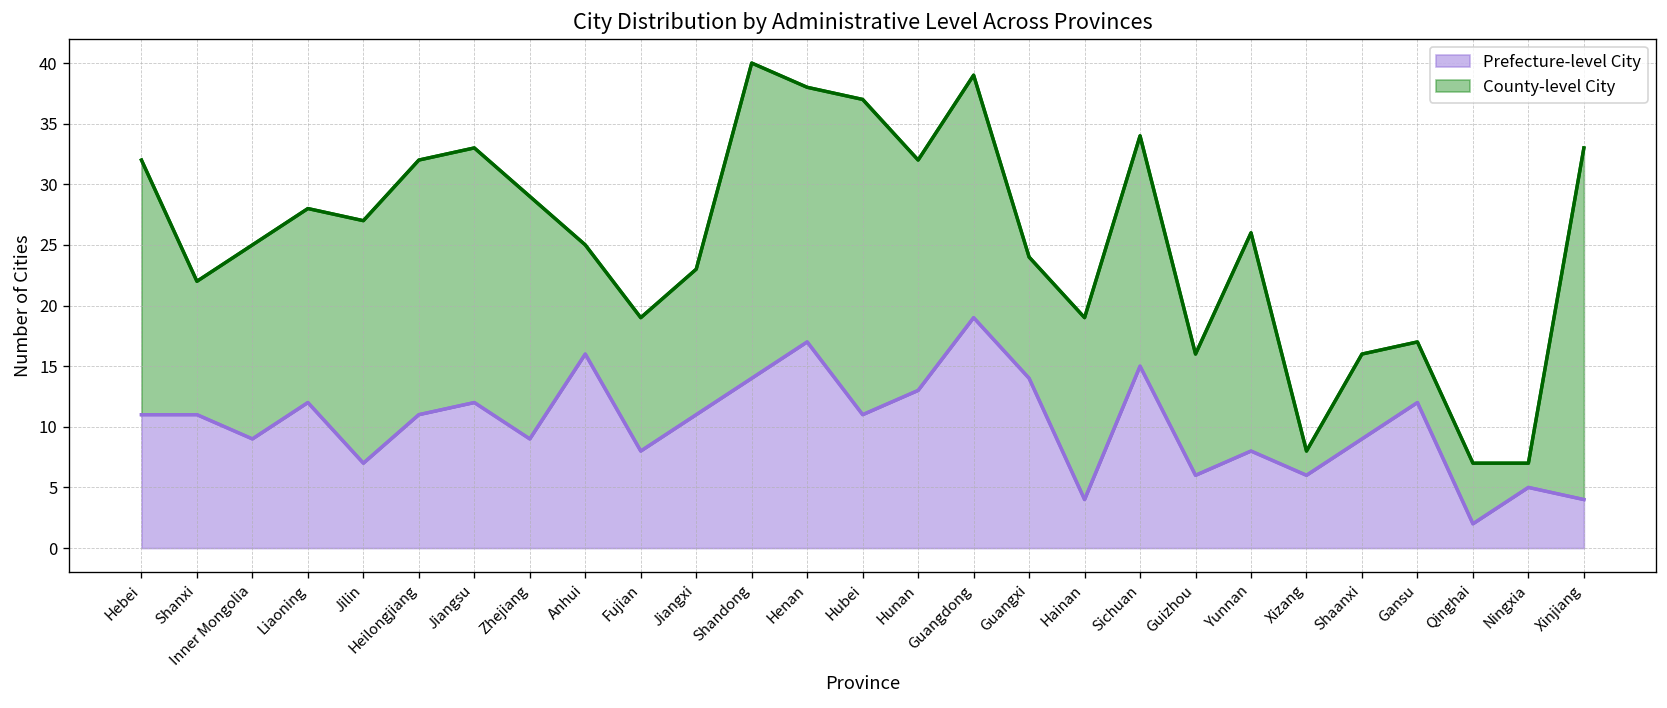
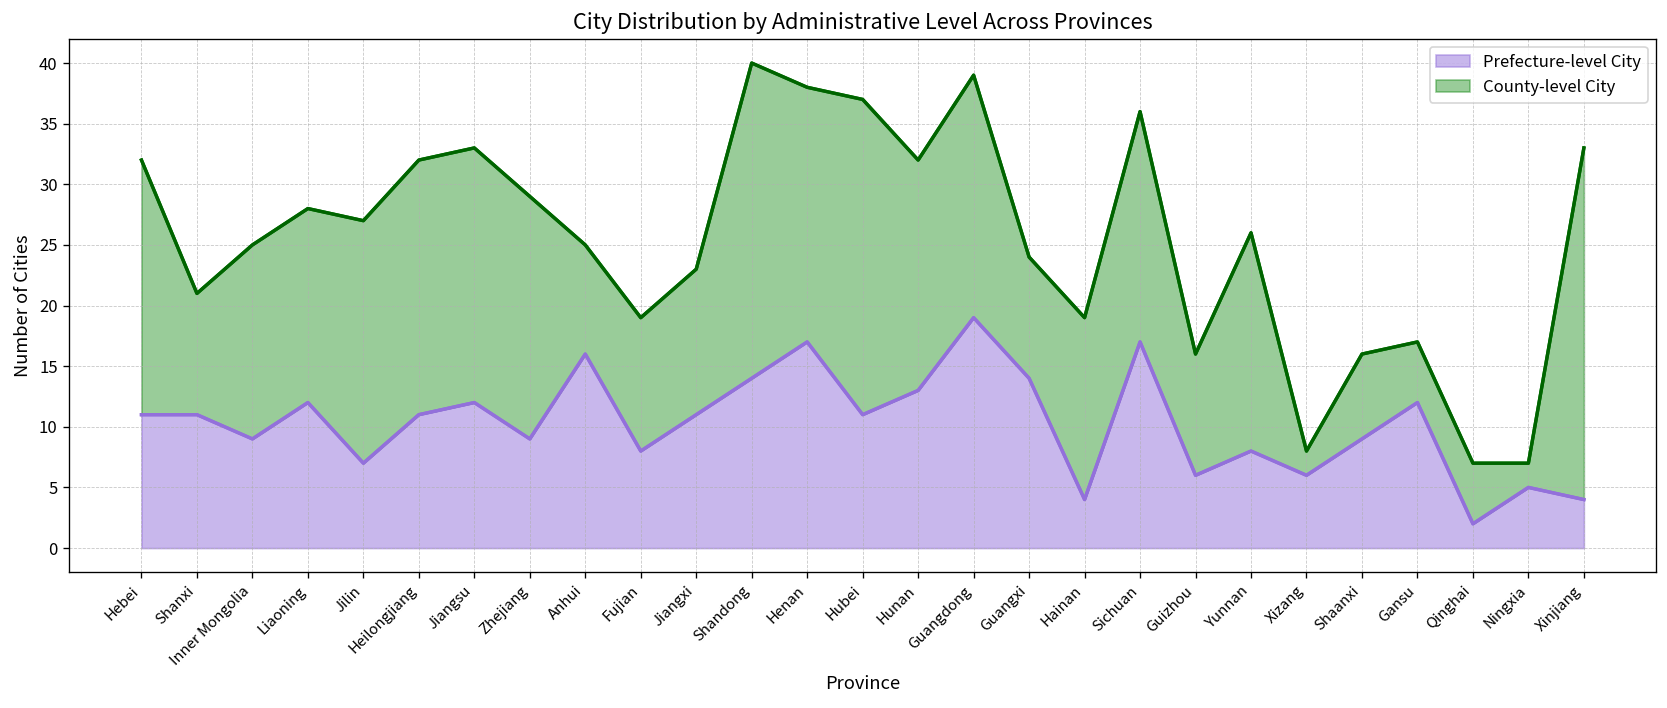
County-level City, Shanxi: 11 -> 10
Prefecture-level City, Sichuan: 15 -> 17
